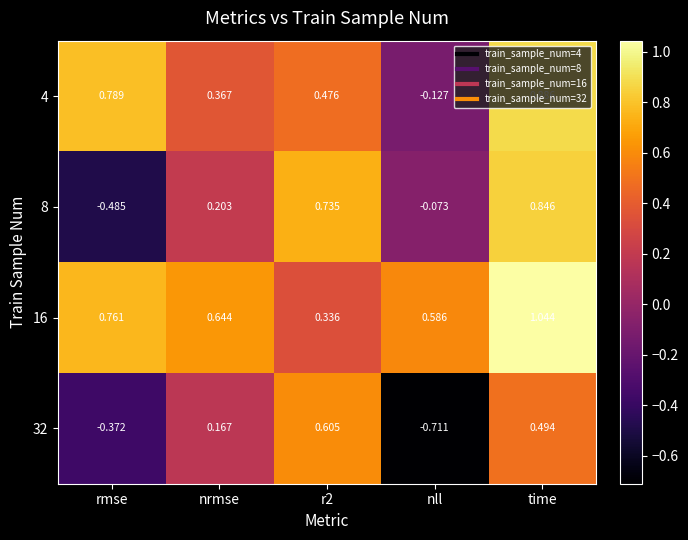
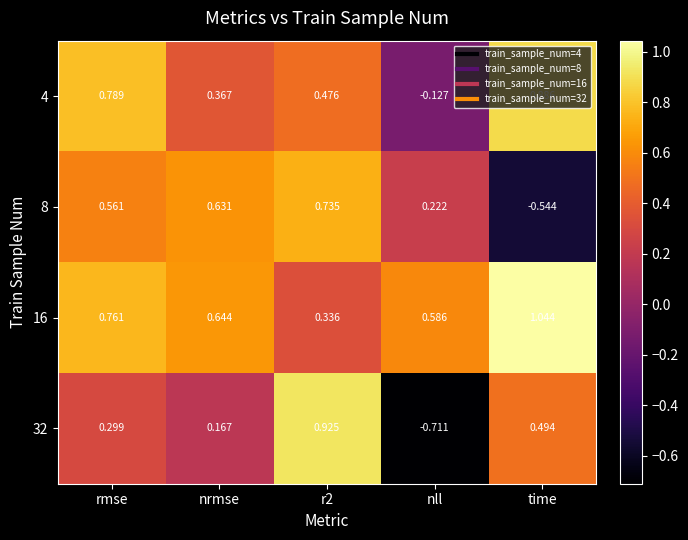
8, rmse: -0.485 -> 0.561
8, nrmse: 0.203 -> 0.631
8, nll: -0.073 -> 0.222
8, time: 0.846 -> -0.544
32, rmse: -0.372 -> 0.299
32, r2: 0.605 -> 0.925
